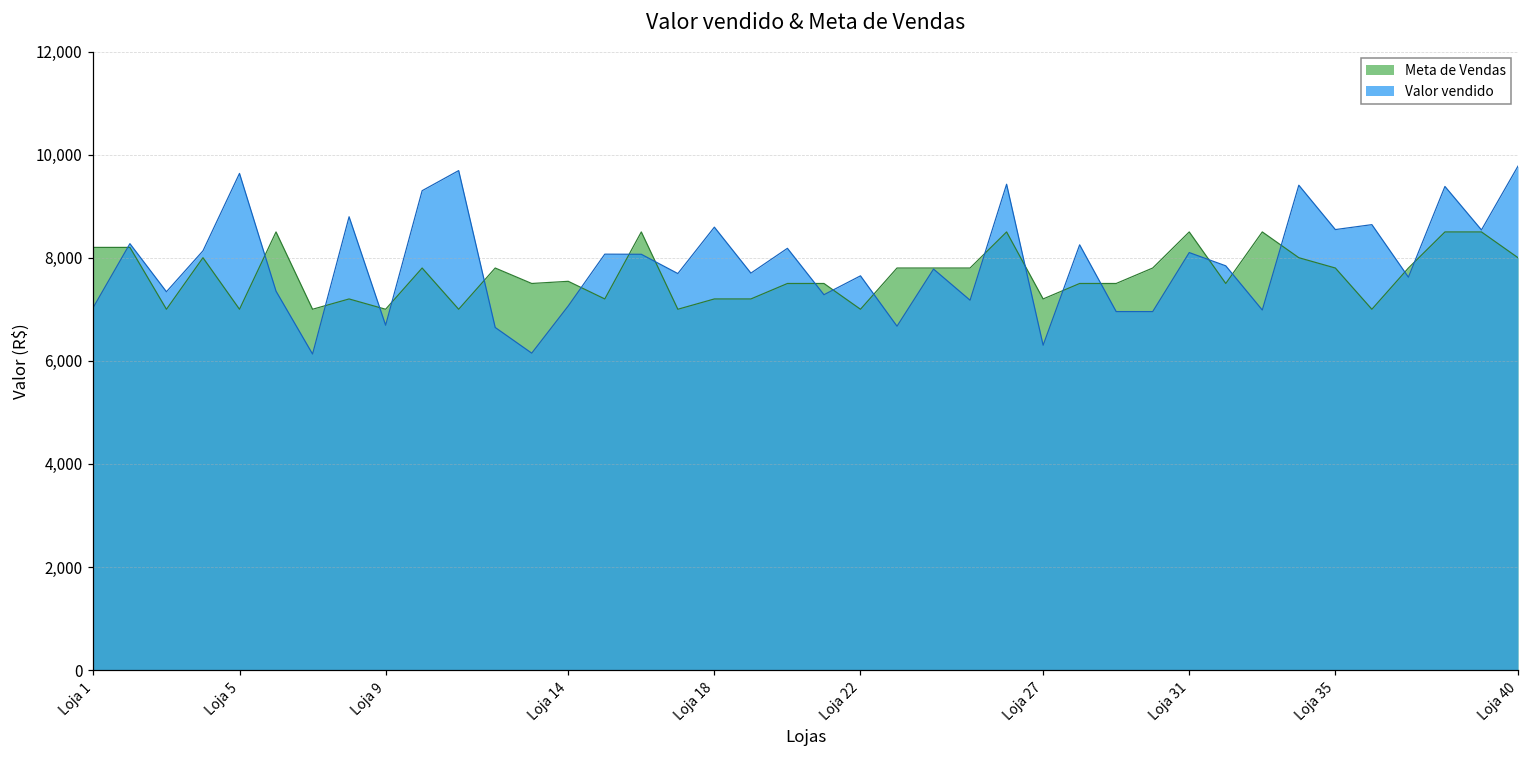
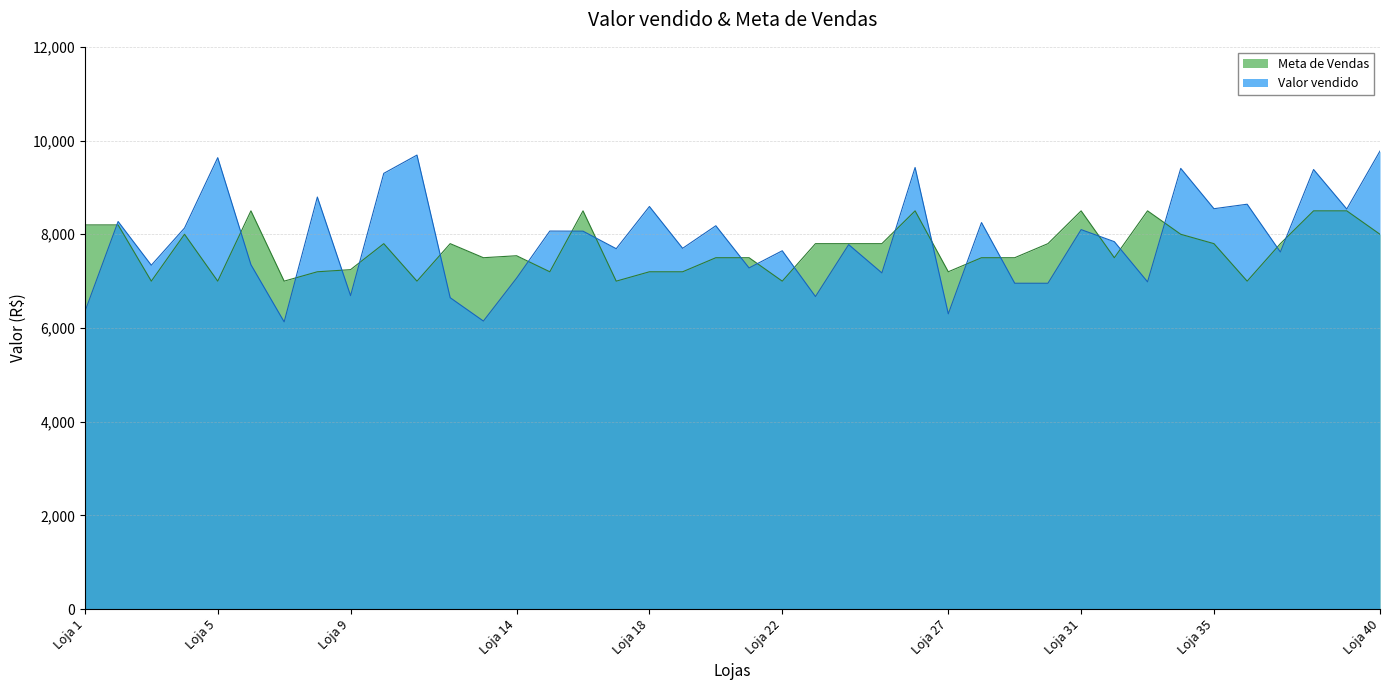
Valor vendido, Loja 1: 7,000 -> 6,300
Meta de Vendas, Loja 9: 7,000 -> 7,200
